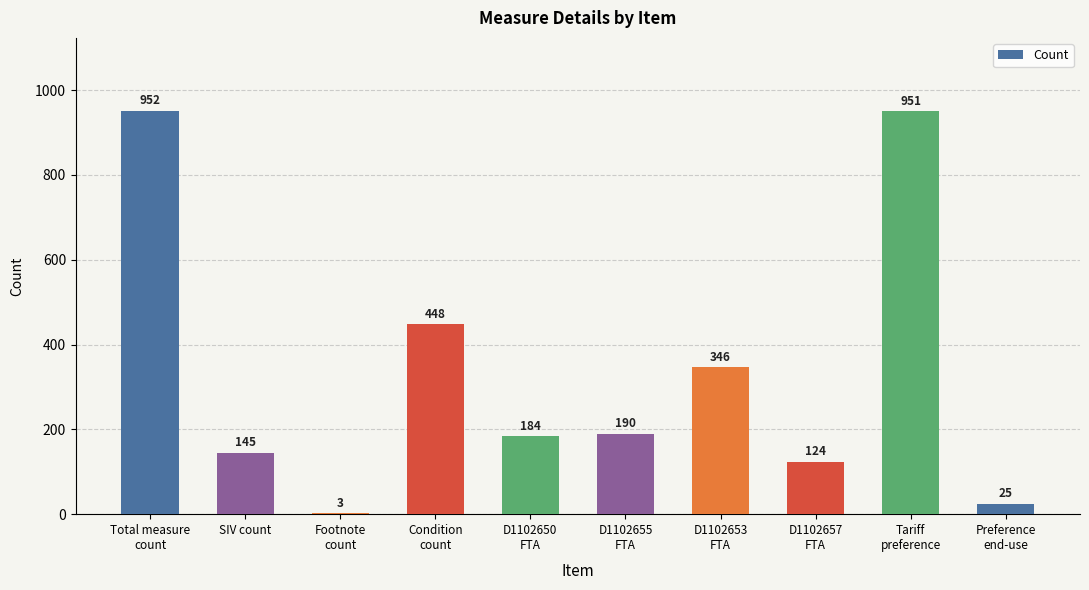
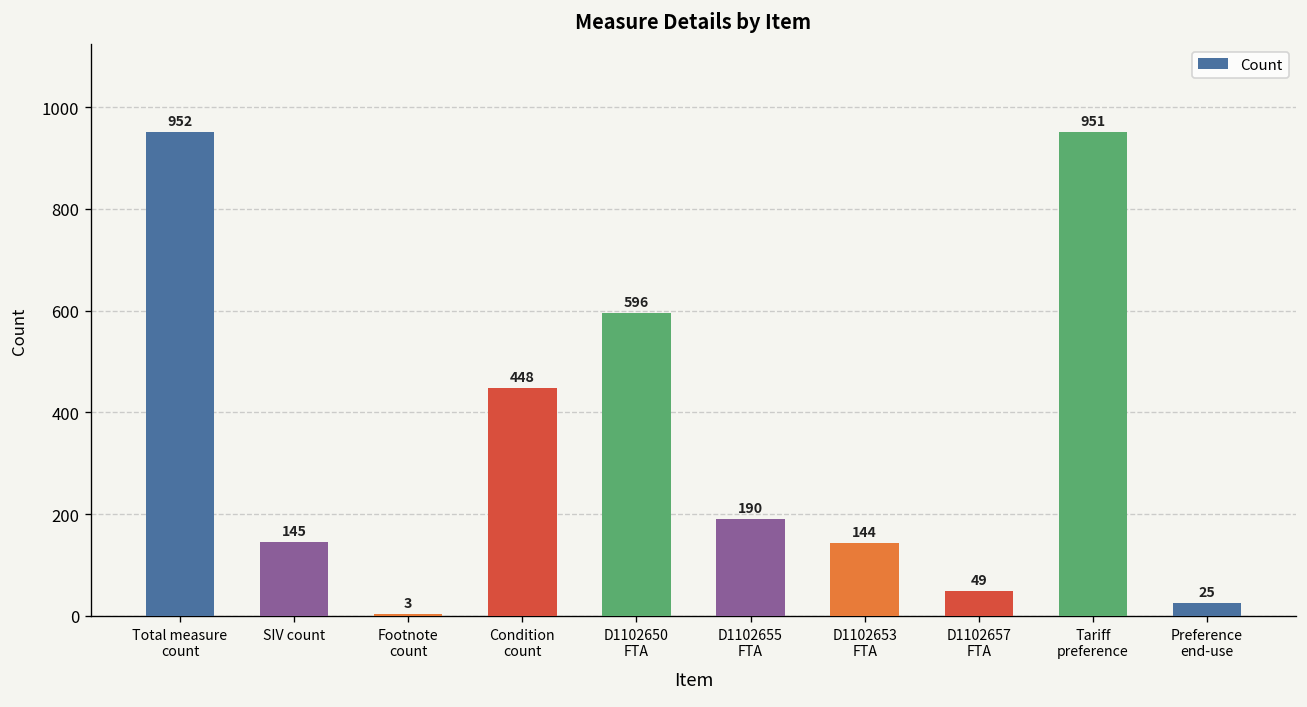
D1102650 FTA: 184 -> 596
D1102653 FTA: 346 -> 144
D1102657 FTA: 124 -> 49
